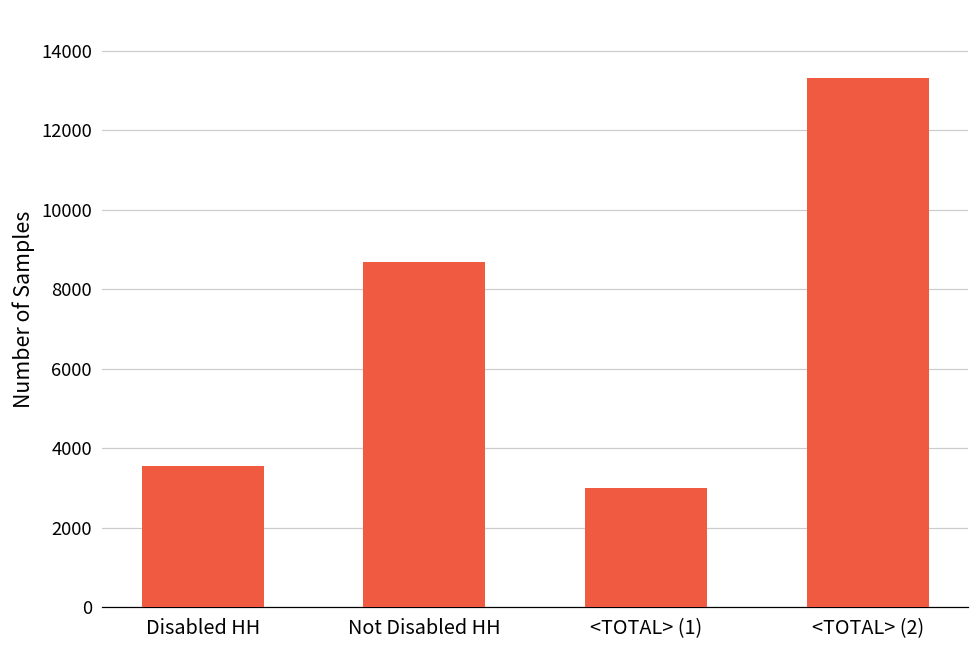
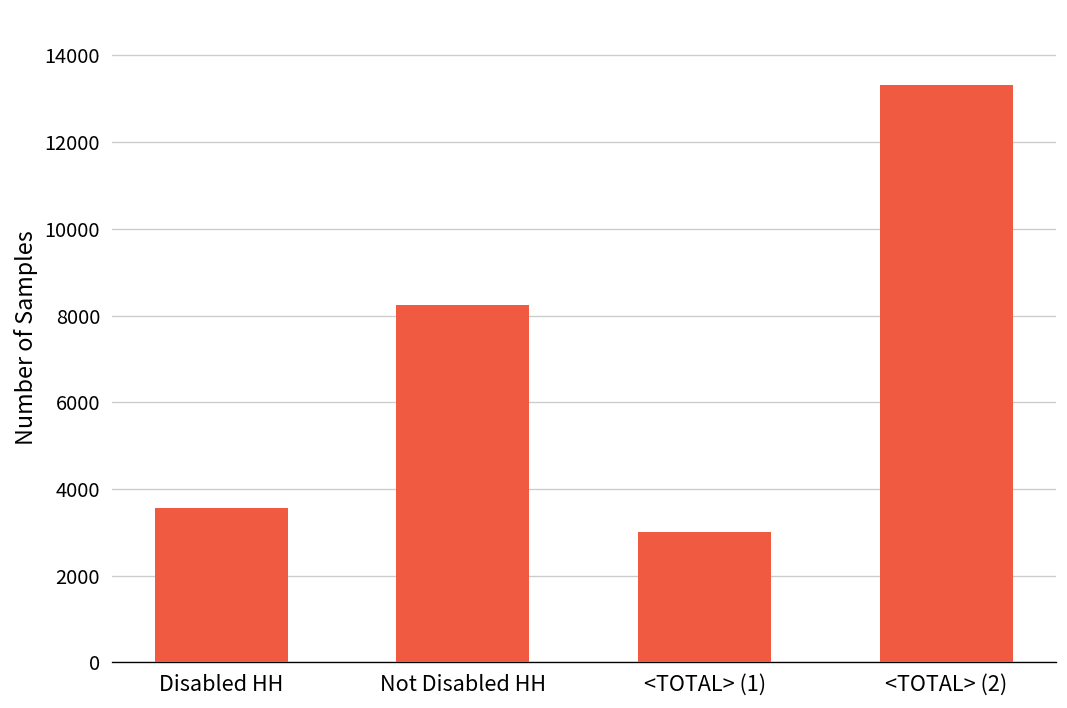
Not Disabled HH: 8700 -> 8300
